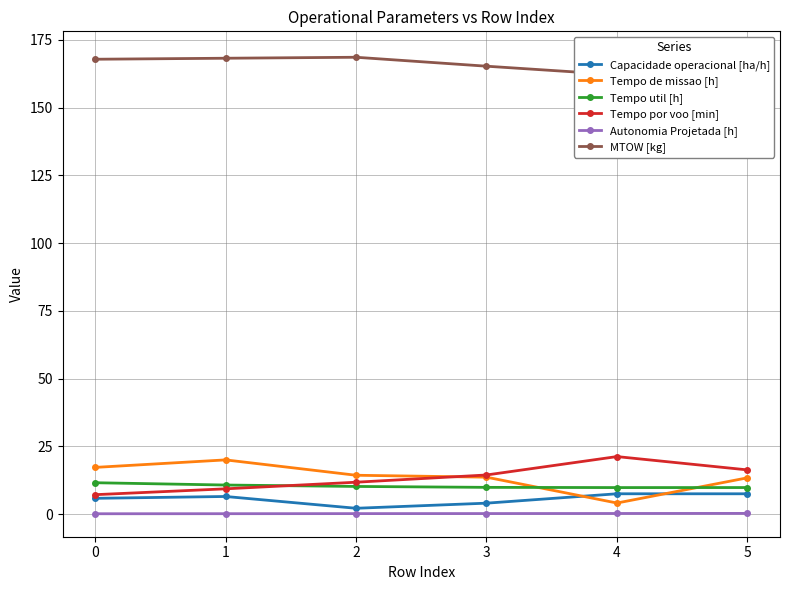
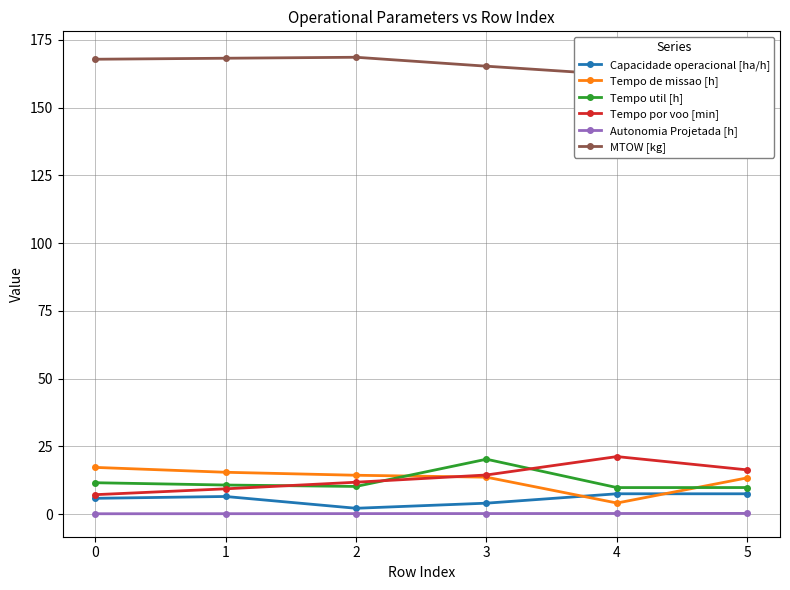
Tempo de missao [h], 1: 20 -> 15
Tempo util [h], 3: 10 -> 20
